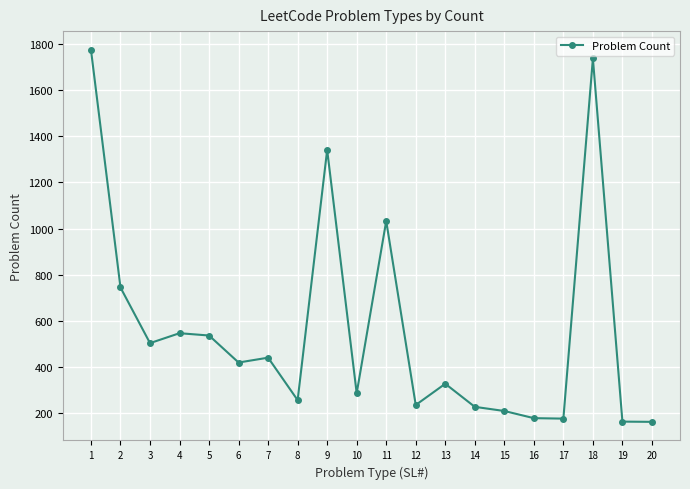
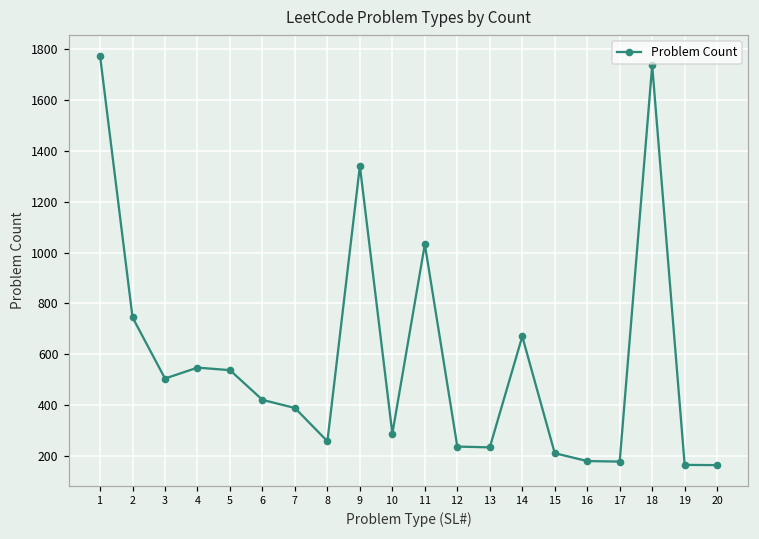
7: 440 -> 390
13: 330 -> 230
14: 230 -> 670
